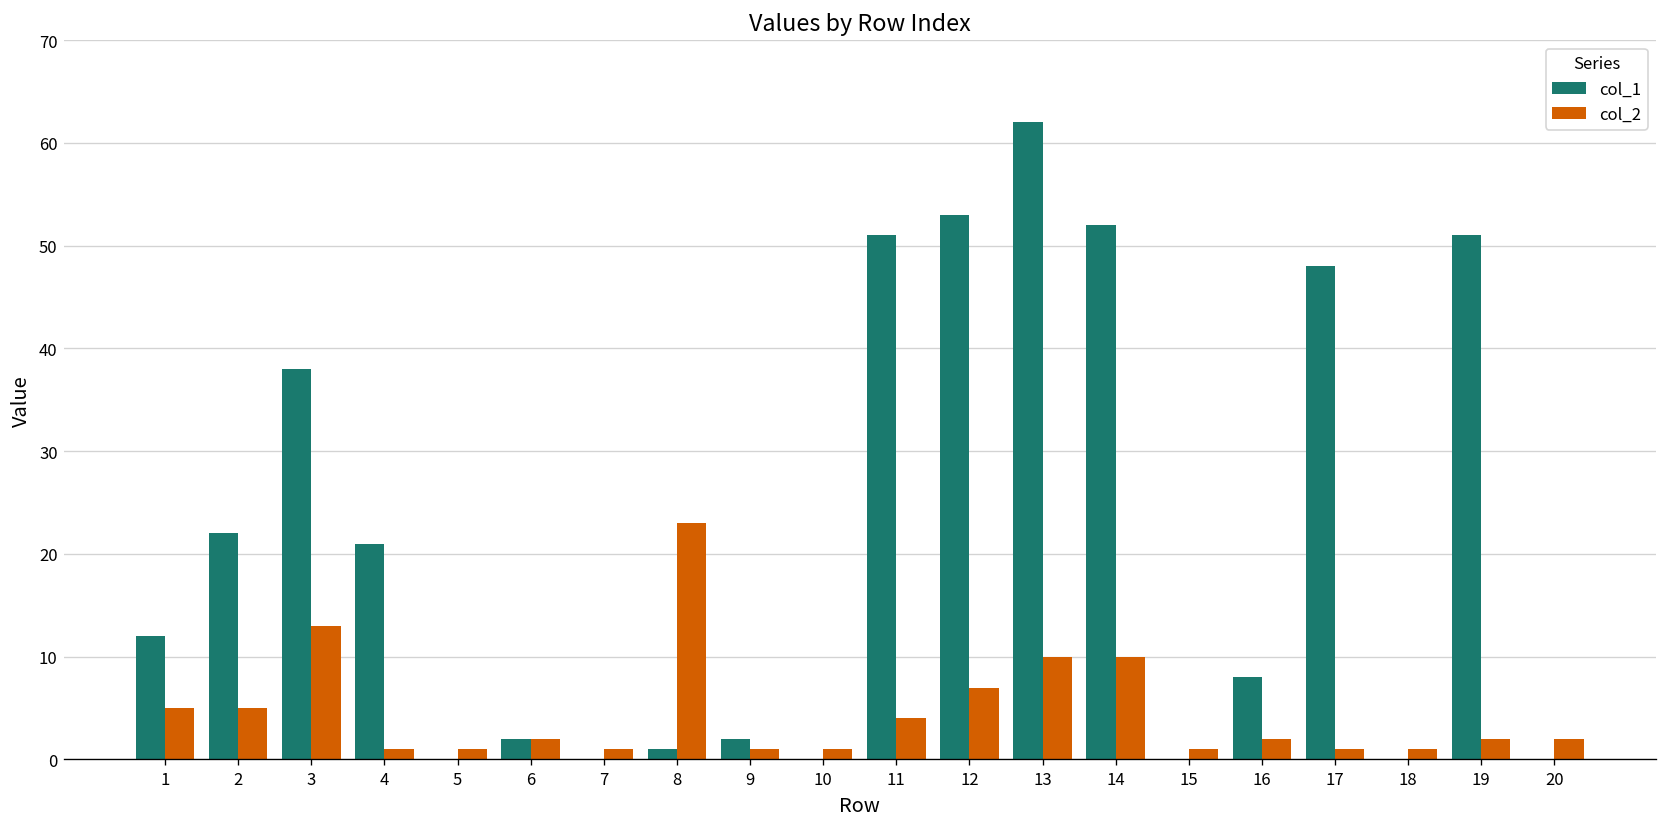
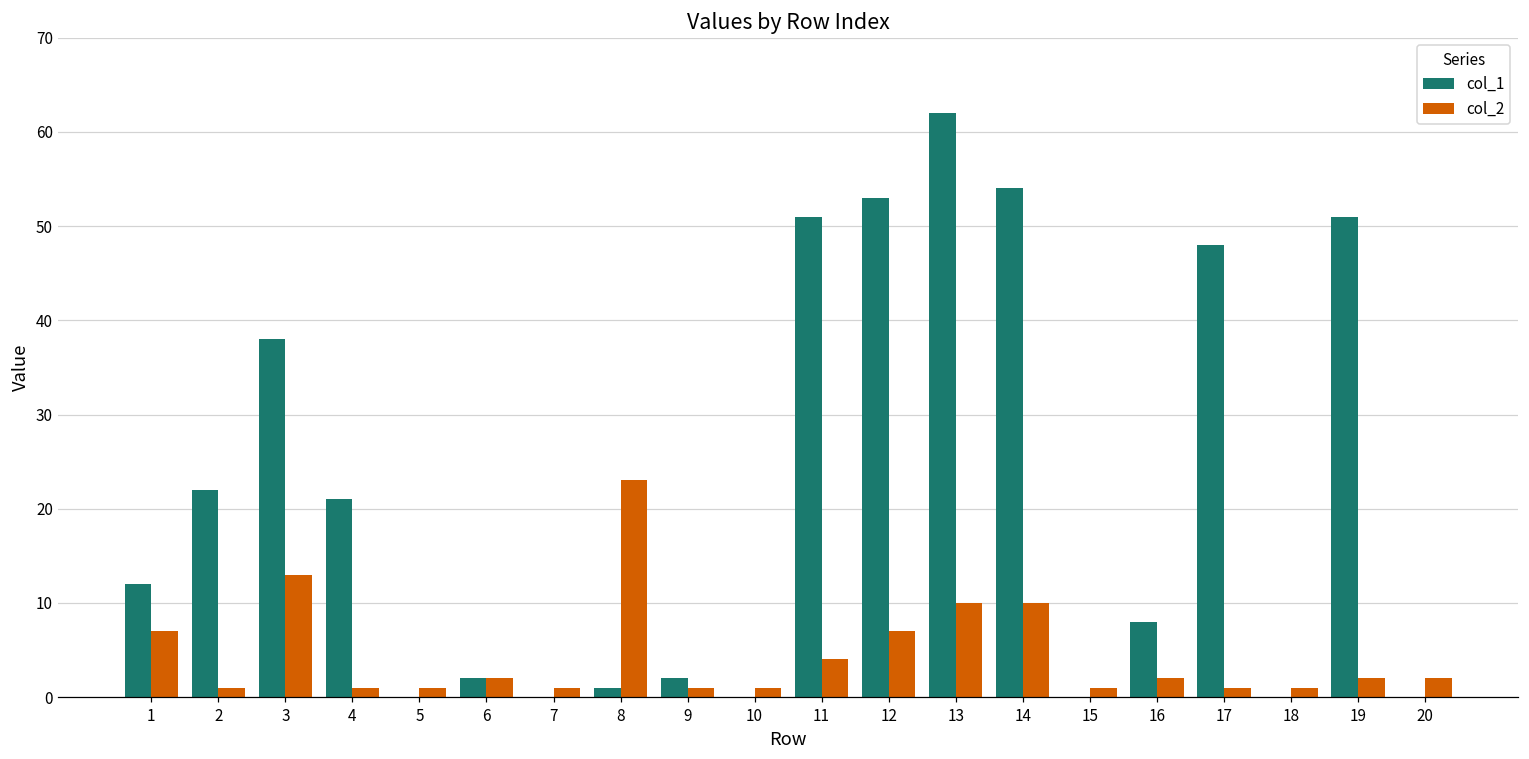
col_2, 1: 5 -> 7
col_2, 2: 5 -> 1
col_1, 14: 52 -> 54
